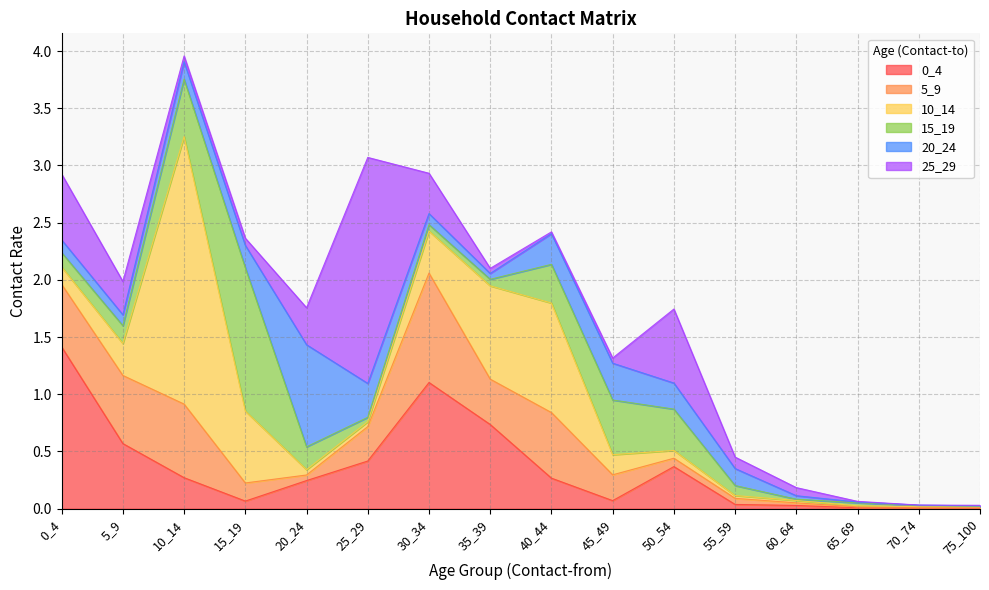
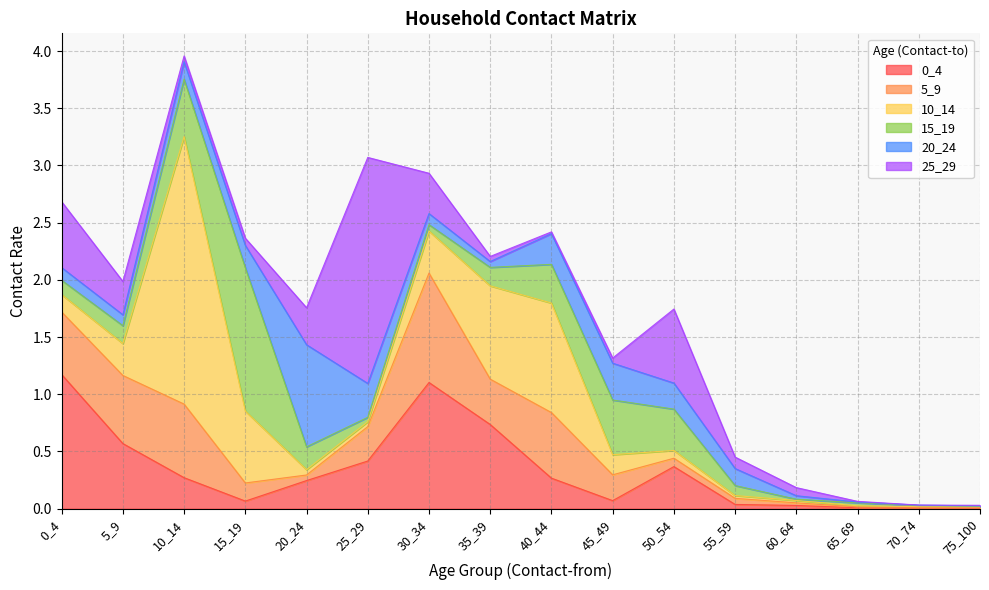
0_4, 0_4: 1.41 -> 1.17
15_19, 35_39: 0.06 -> 0.16
